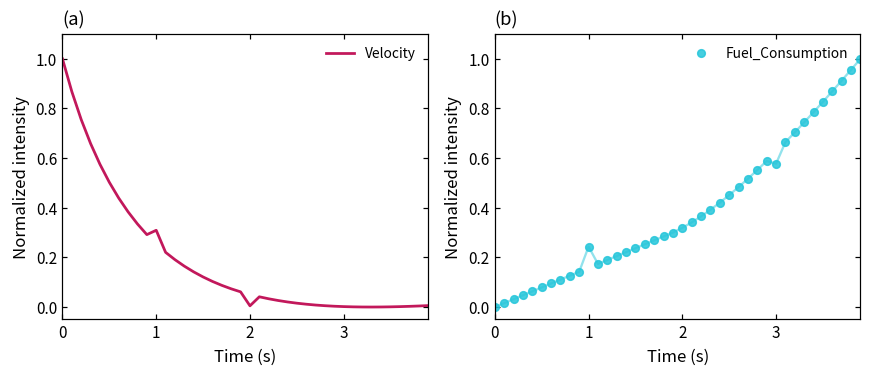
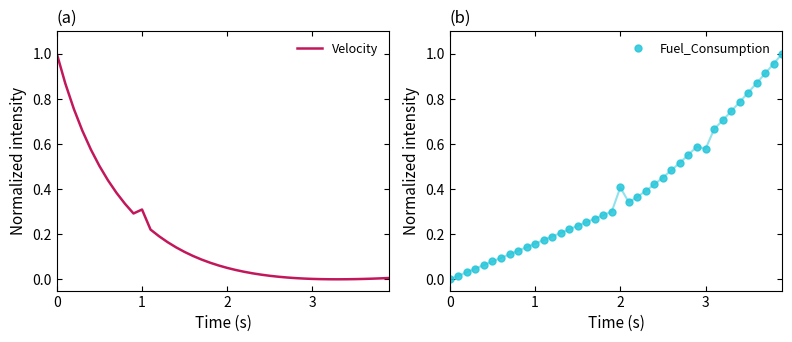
(a), 2: 0.00 -> 0.05
(b), 1: 0.24 -> 0.16
(b), 2: 0.32 -> 0.41
